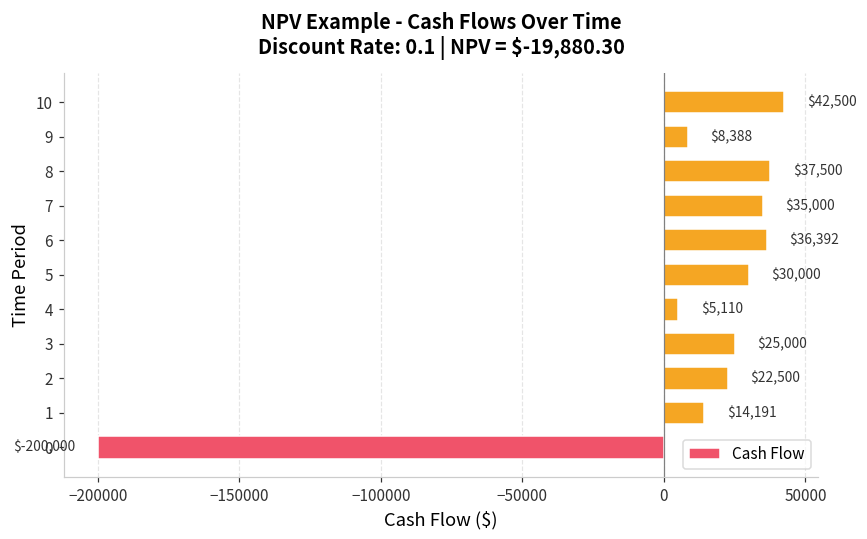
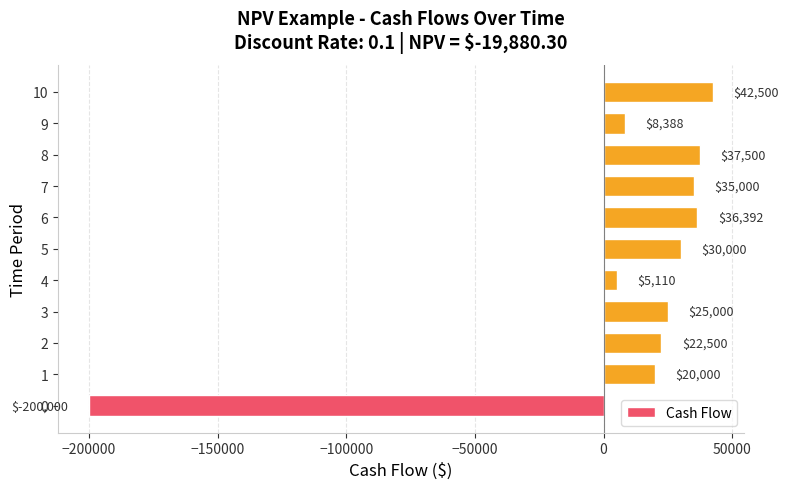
1: $14,191 -> $20,000
